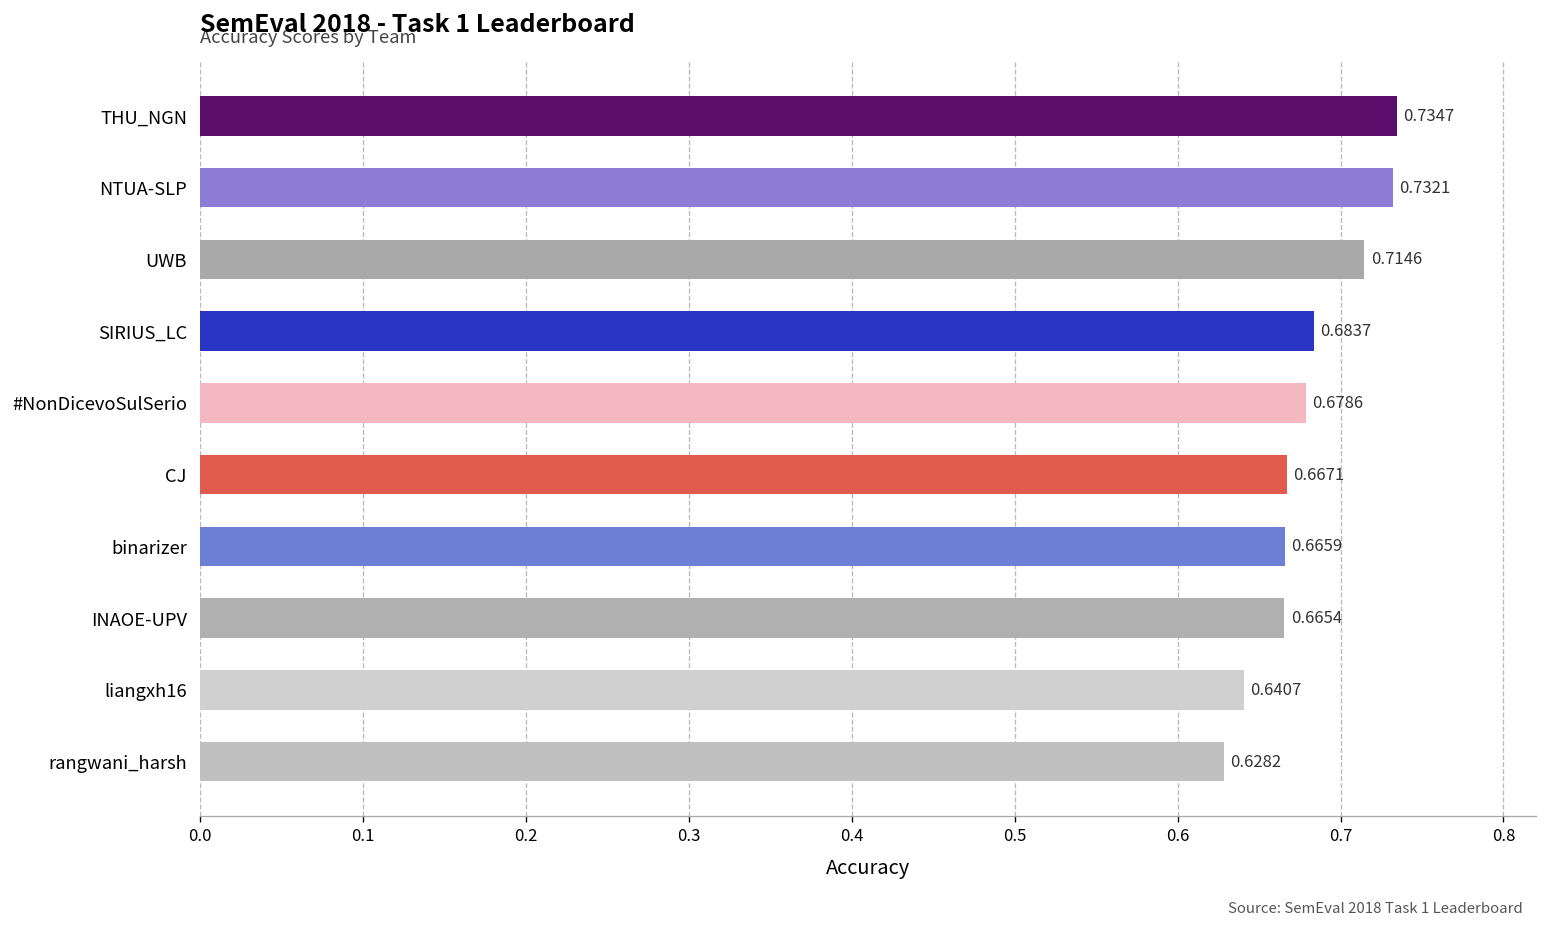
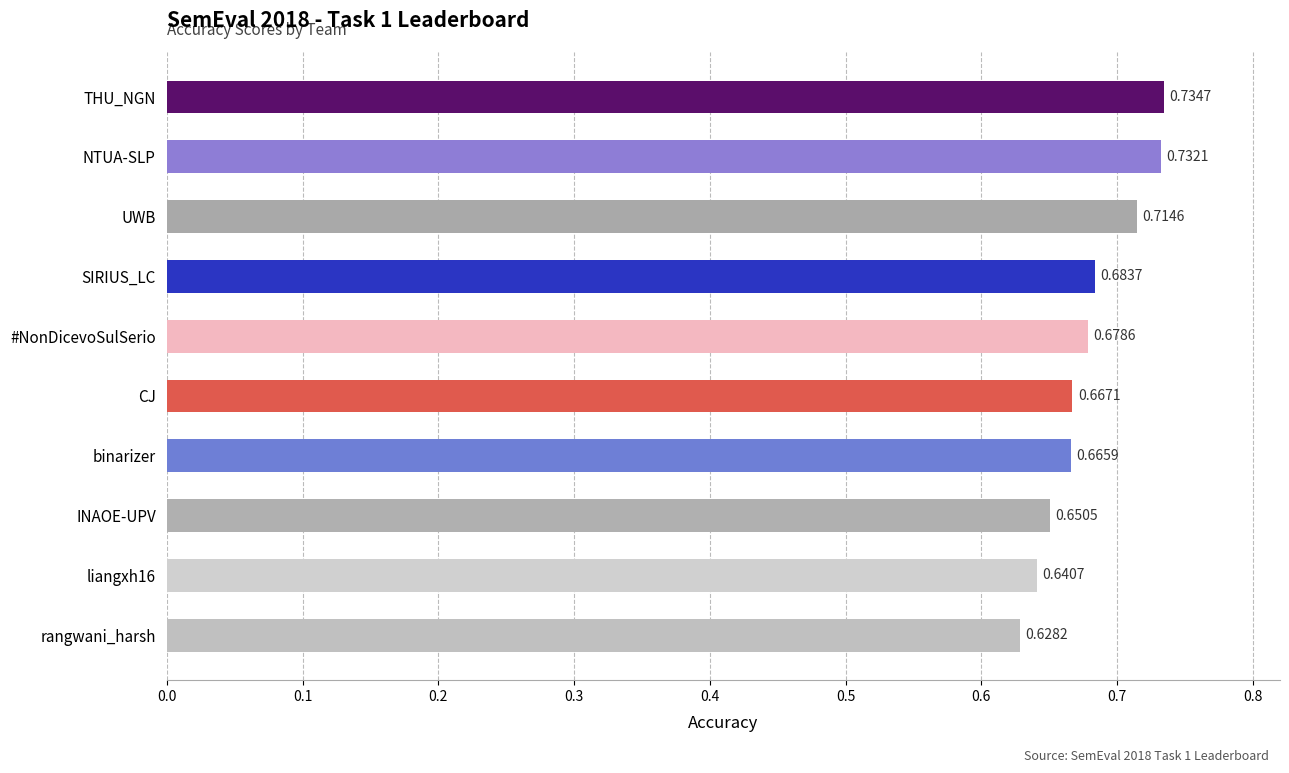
INAOE-UPV: 0.6654 -> 0.6505
